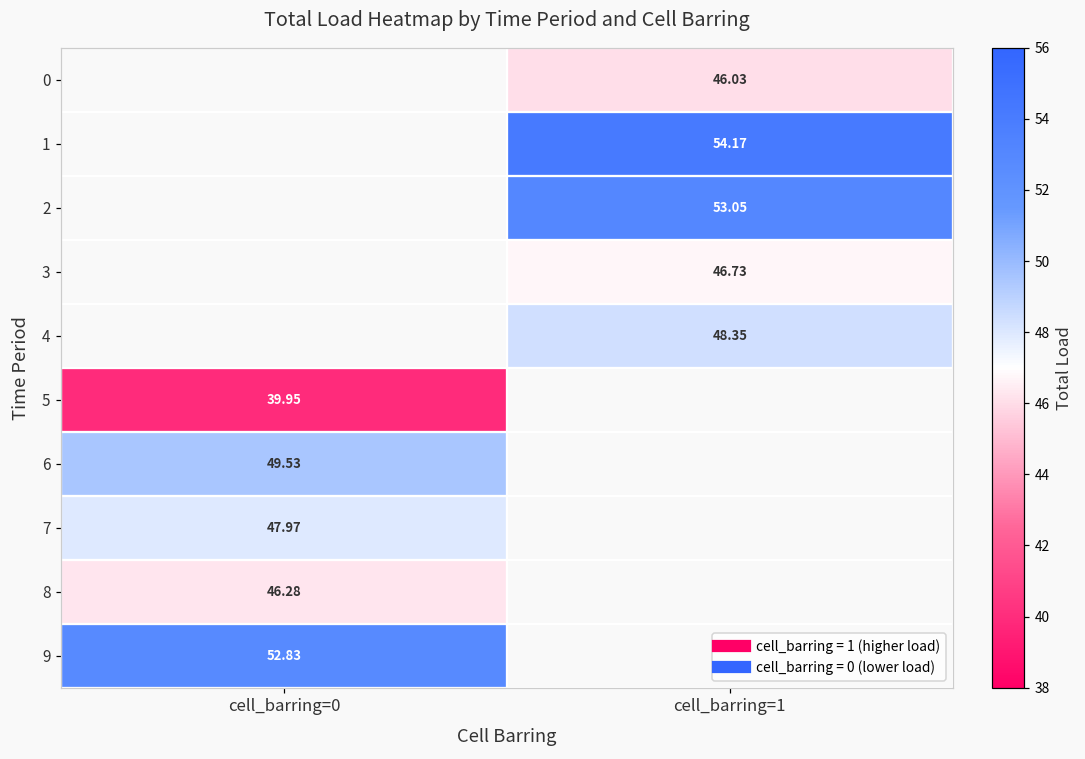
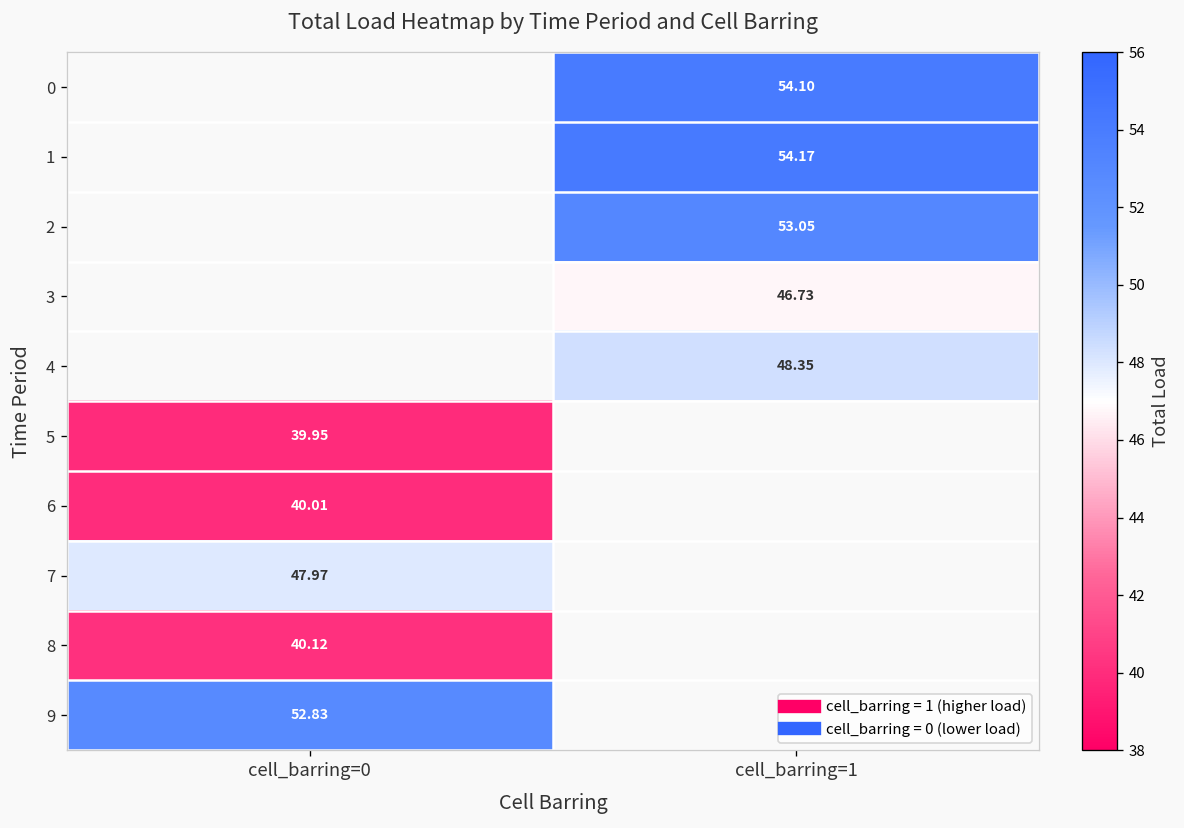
0, cell_barring=1: 46.03 -> 54.10
6, cell_barring=0: 49.53 -> 40.01
8, cell_barring=0: 46.28 -> 40.12
